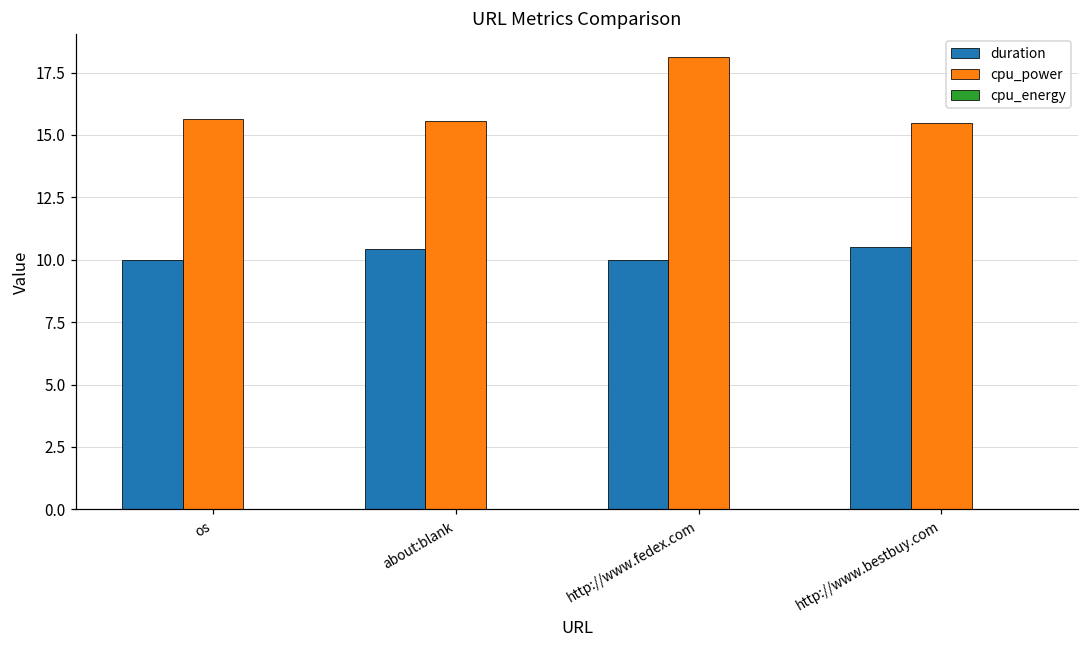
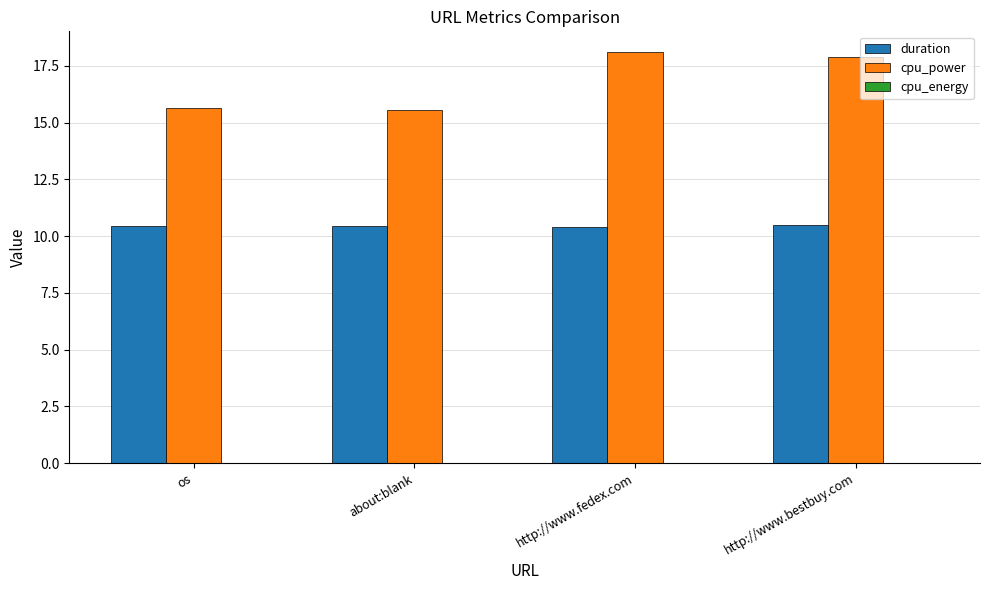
duration, os: 10.0 -> 10.5
duration, http://www.fedex.com: 10.0 -> 10.4
cpu_power, http://www.bestbuy.com: 15.5 -> 17.9
